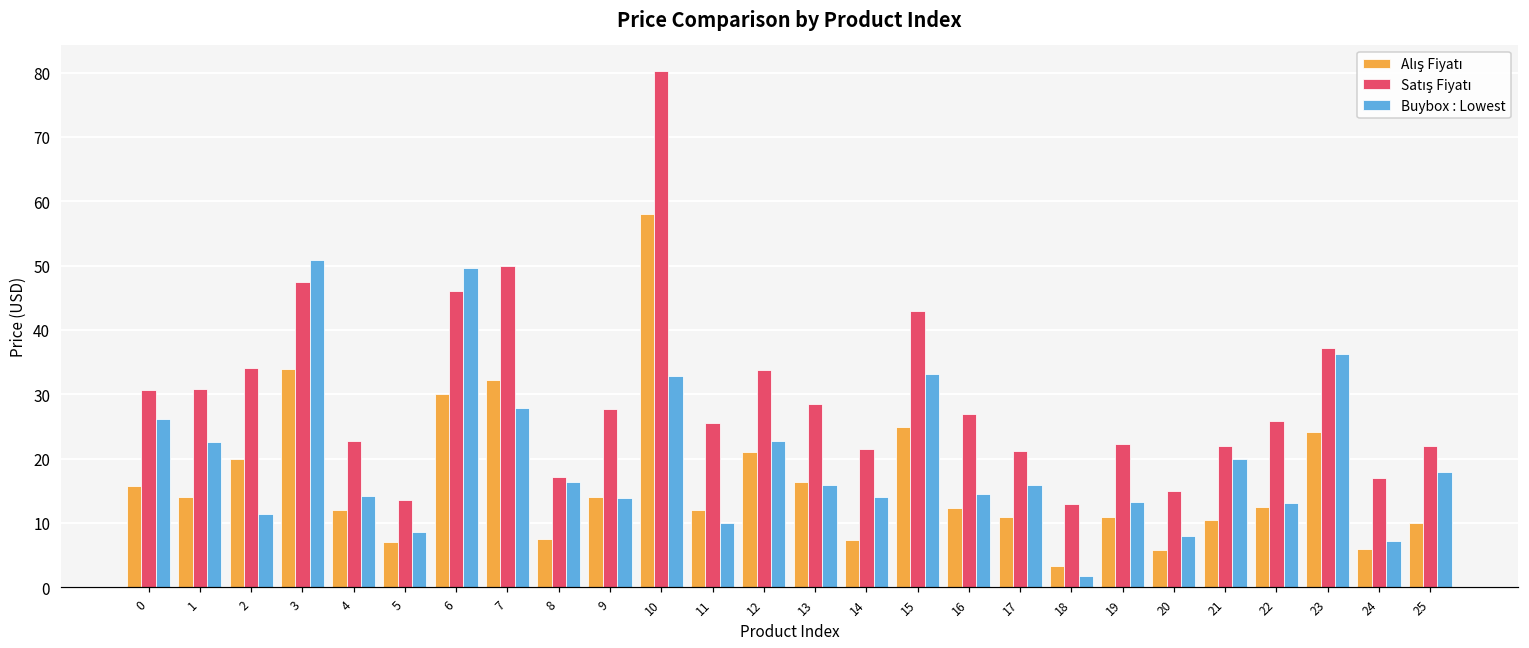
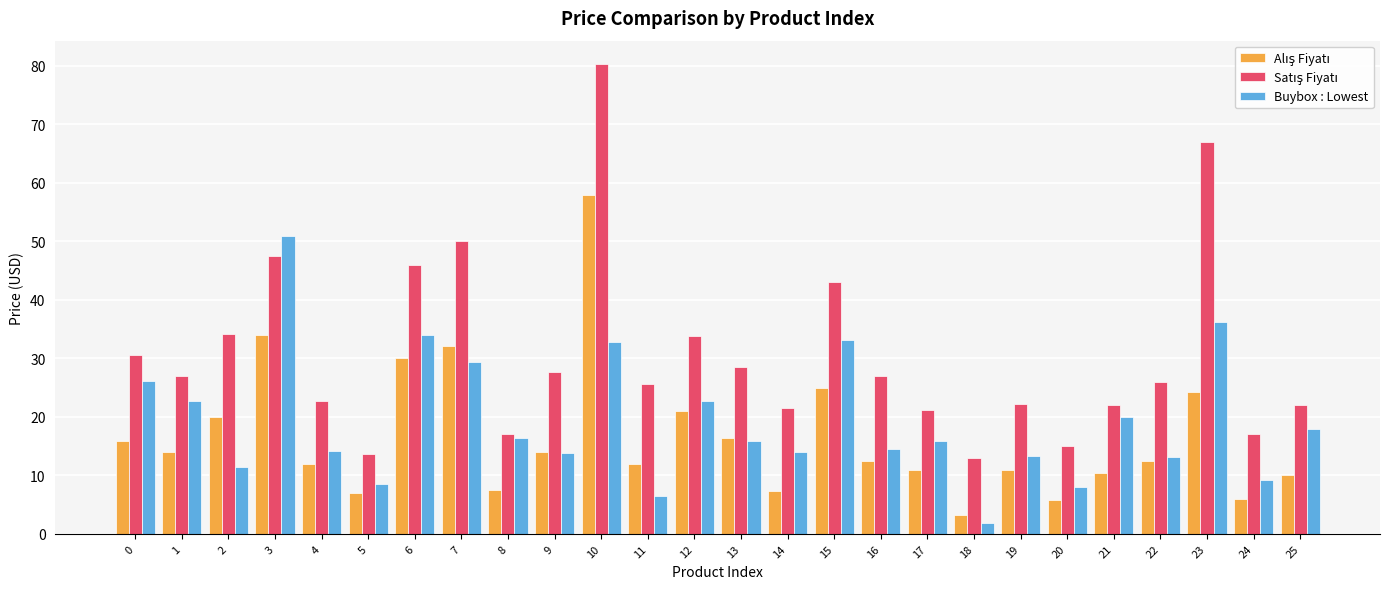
Satış Fiyatı, 1: 31 -> 27
Buybox : Lowest, 6: 50 -> 34
Buybox : Lowest, 7: 28 -> 29
Buybox : Lowest, 11: 10 -> 7
Satış Fiyatı, 23: 37 -> 67
Buybox : Lowest, 24: 7 -> 9
